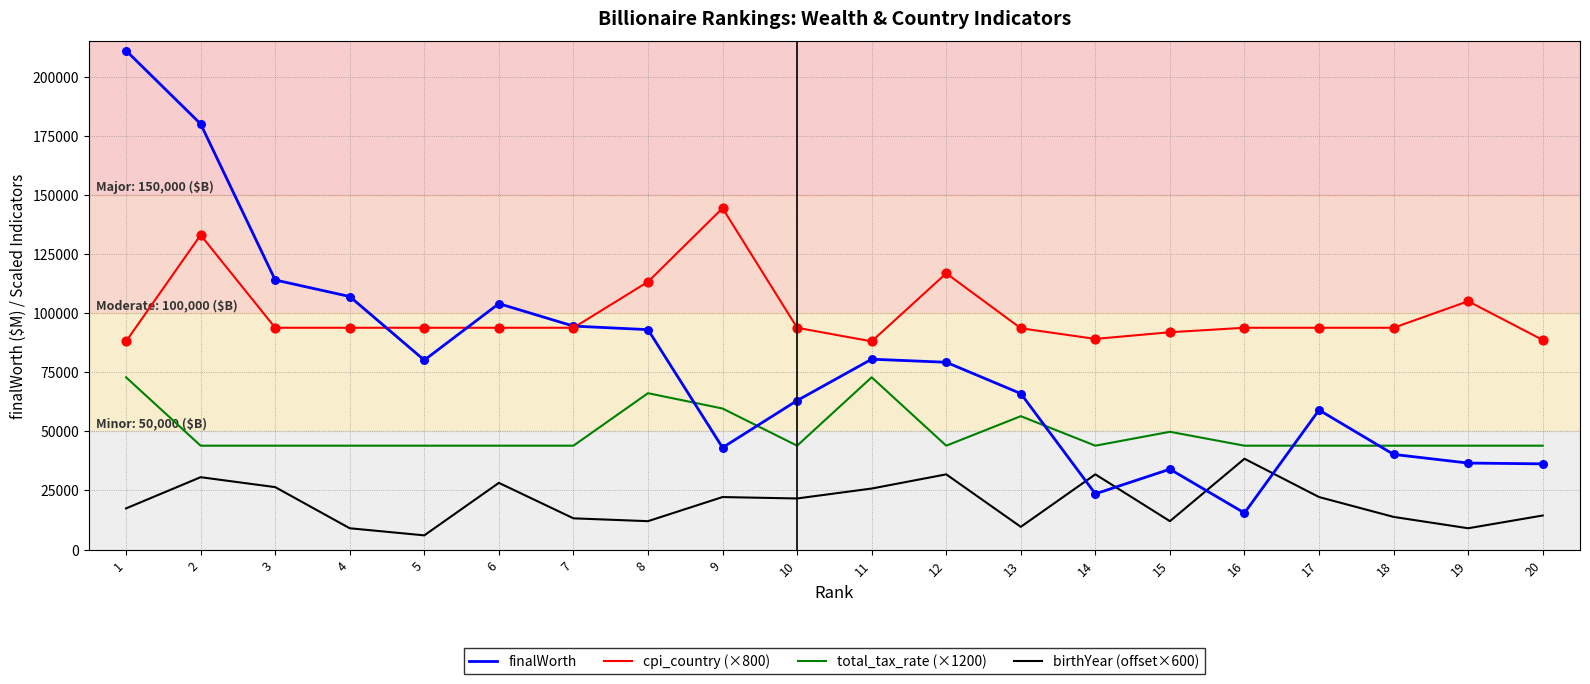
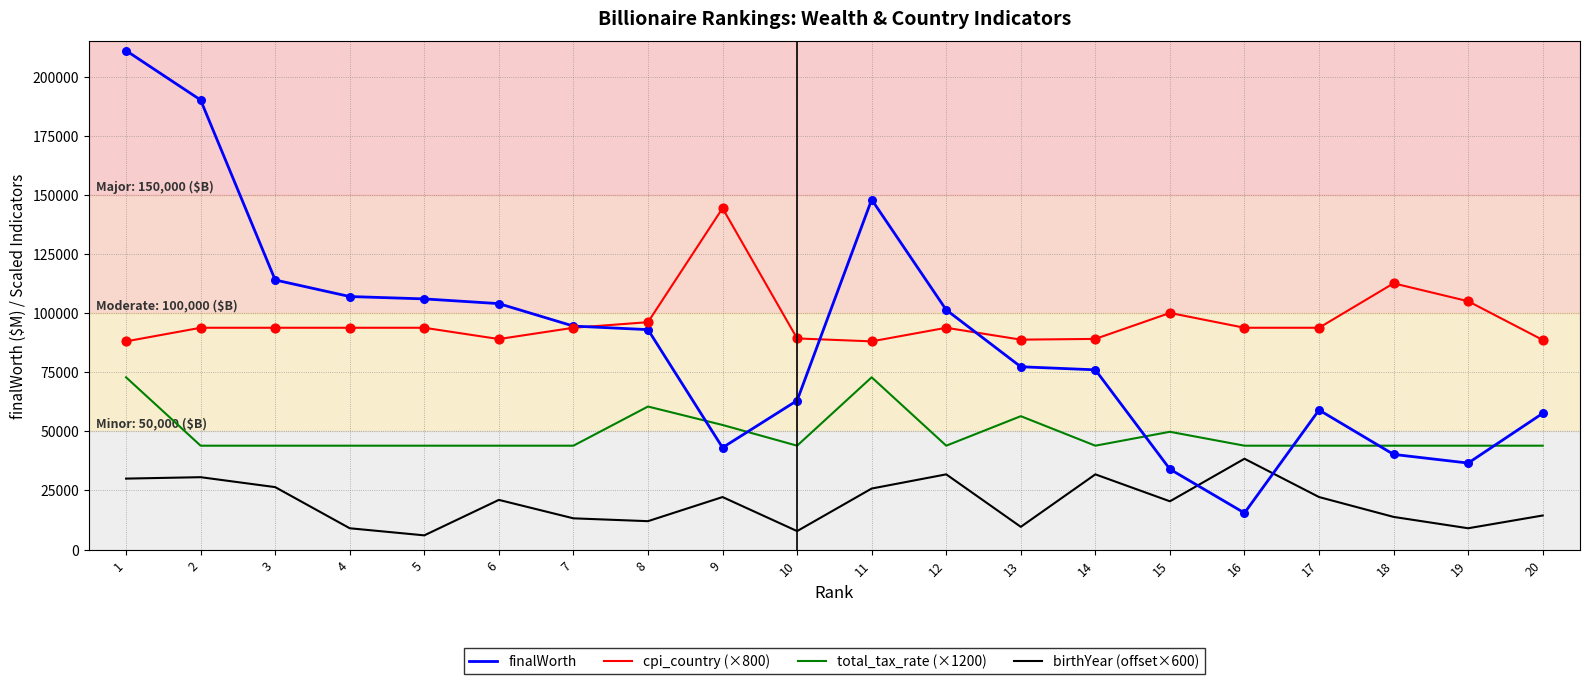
birthYear (offset×600), 1: 17000 -> 30000
finalWorth, 2: 180000 -> 190000
cpi_country (×800), 2: 133000 -> 94000
finalWorth, 5: 80000 -> 106000
cpi_country (×800), 6: 94000 -> 89000
birthYear (offset×600), 6: 28000 -> 21000
cpi_country (×800), 8: 113000 -> 96000
total_tax_rate (×1200), 8: 66000 -> 60000
total_tax_rate (×1200), 9: 60000 -> 53000
cpi_country (×800), 10: 94000 -> 89000
birthYear (offset×600), 10: 22000 -> 8000
finalWorth, 11: 81000 -> 148000
finalWorth, 12: 79000 -> 101000
cpi_country (×800), 12: 117000 -> 94000
finalWorth, 13: 66000 -> 77000
cpi_country (×800), 13: 94000 -> 89000
finalWorth, 14: 24000 -> 76000
cpi_country (×800), 15: 92000 -> 100000
birthYear (offset×600), 15: 12000 -> 20000
cpi_country (×800), 18: 94000 -> 113000
finalWorth, 20: 36000 -> 58000
